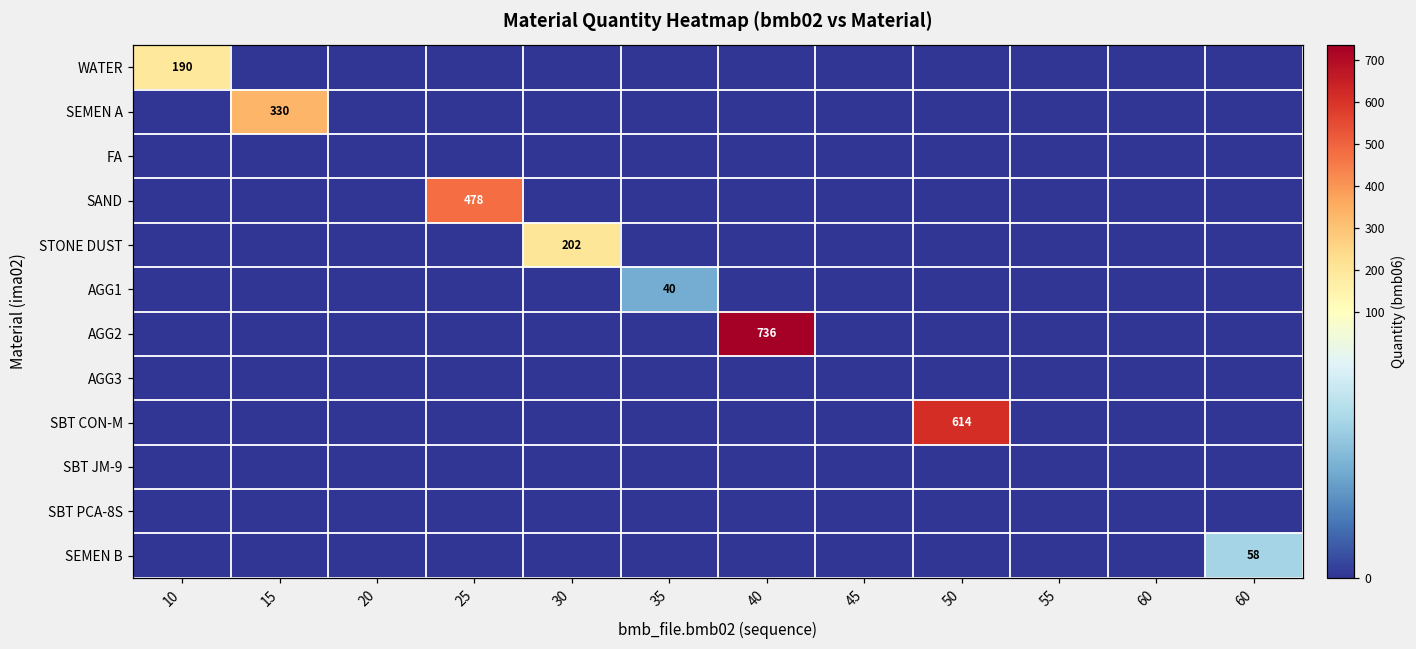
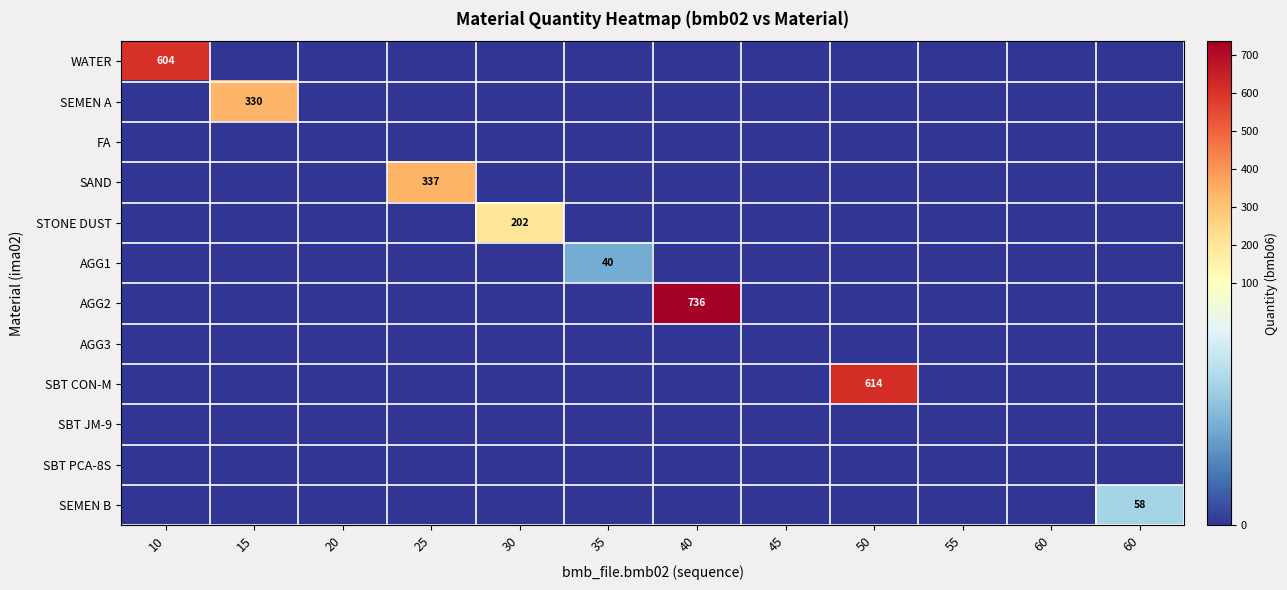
WATER, 10: 190 -> 604
SAND, 25: 478 -> 337
